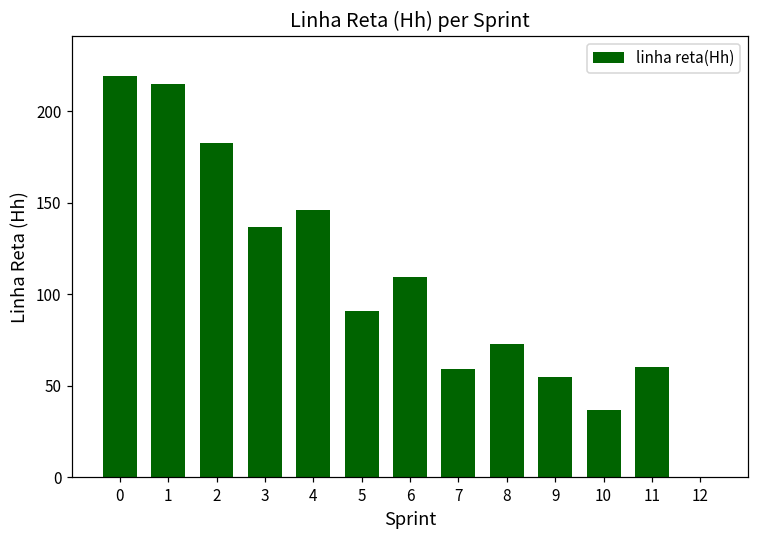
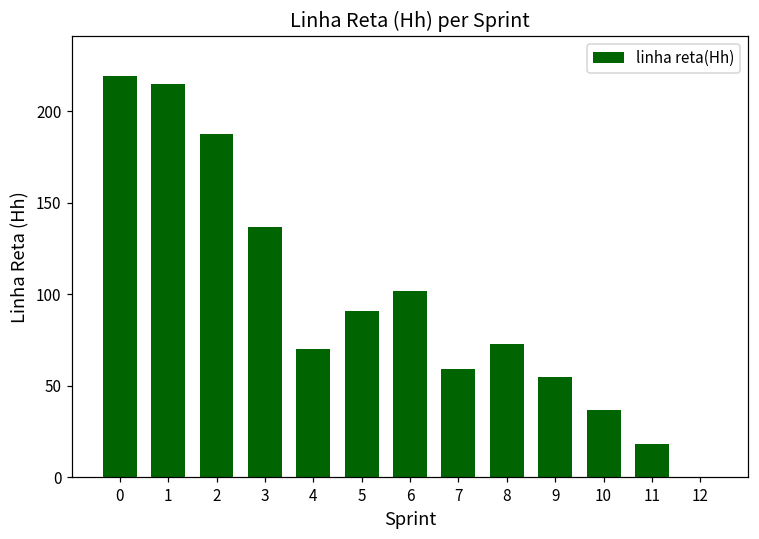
2: 183 -> 187
4: 146 -> 70
6: 110 -> 102
11: 60 -> 18
